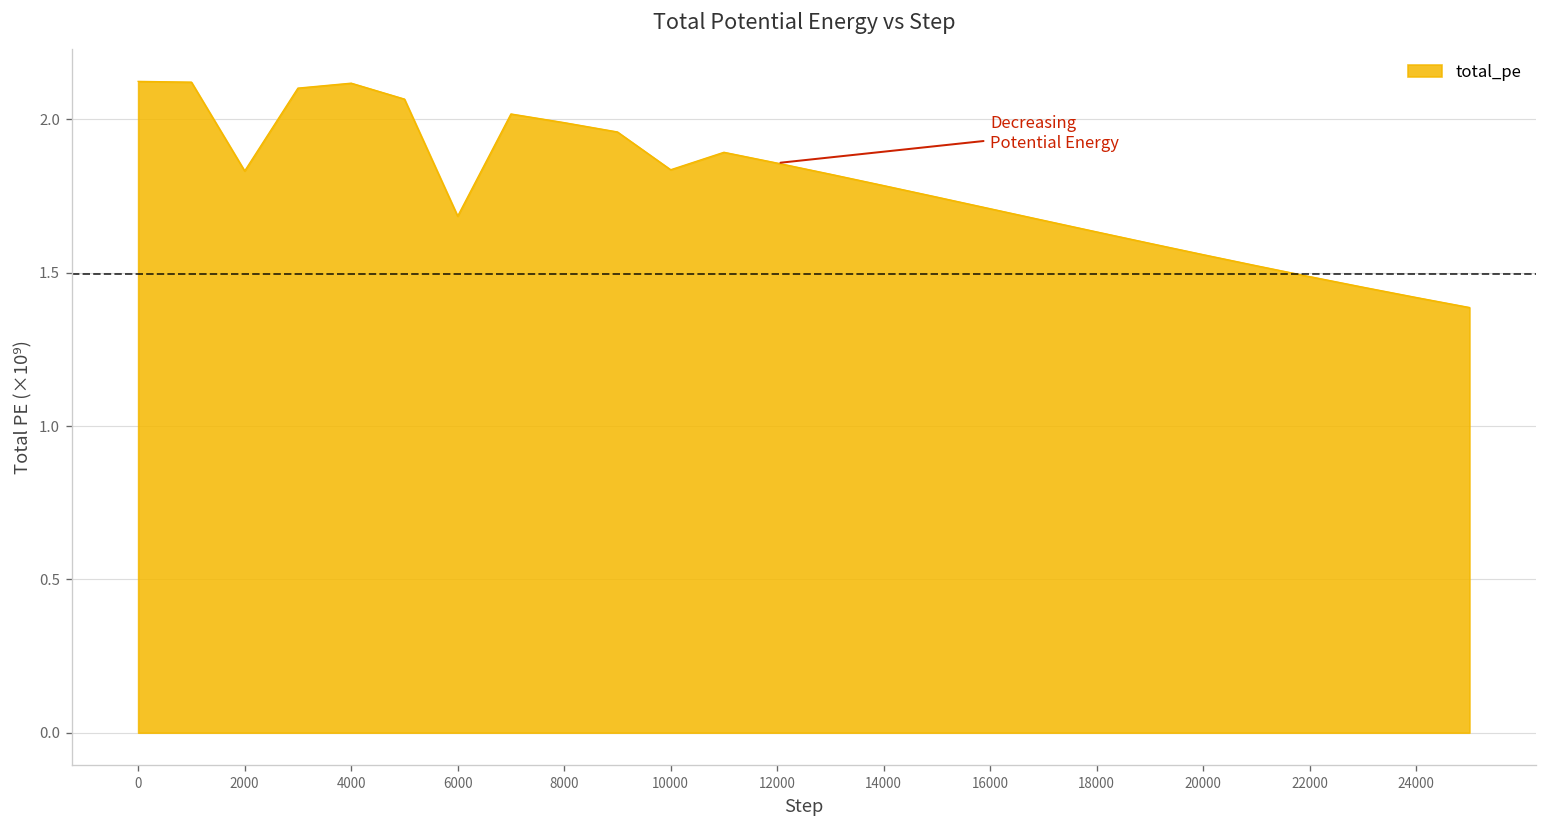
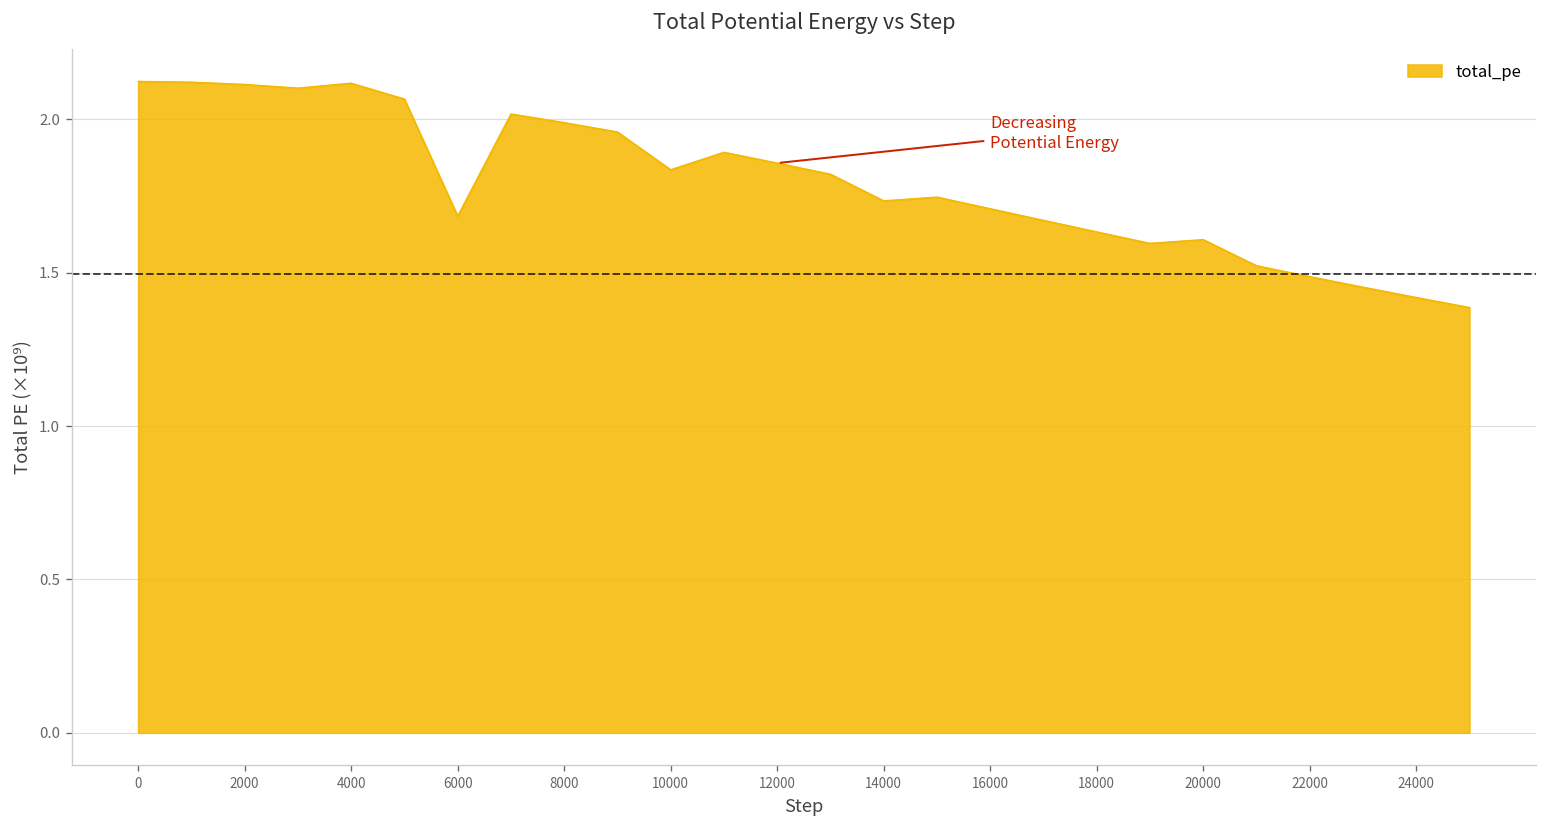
2000: 1.83 -> 2.11
14000: 1.78 -> 1.73
20000: 1.56 -> 1.61
